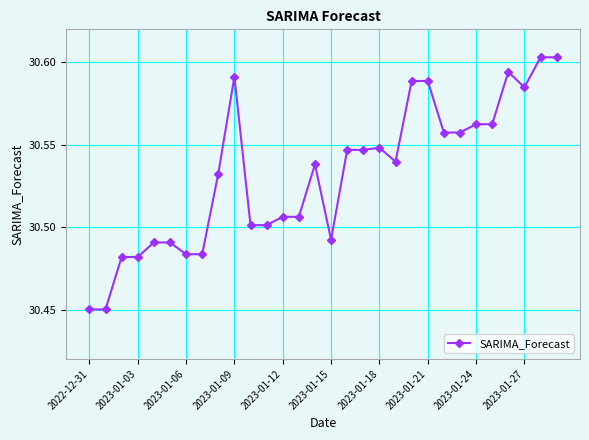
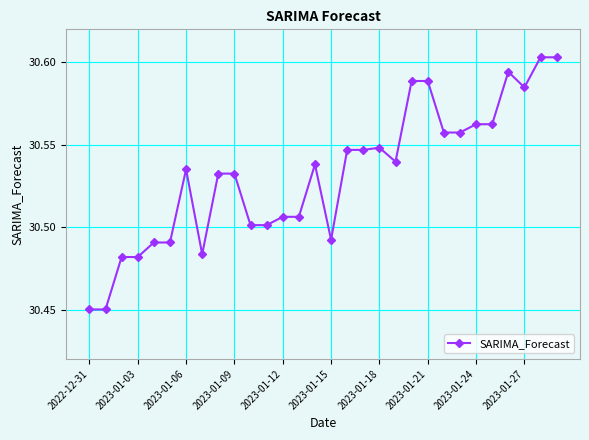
2023-01-06: 30.484 -> 30.535
2023-01-09: 30.591 -> 30.532
